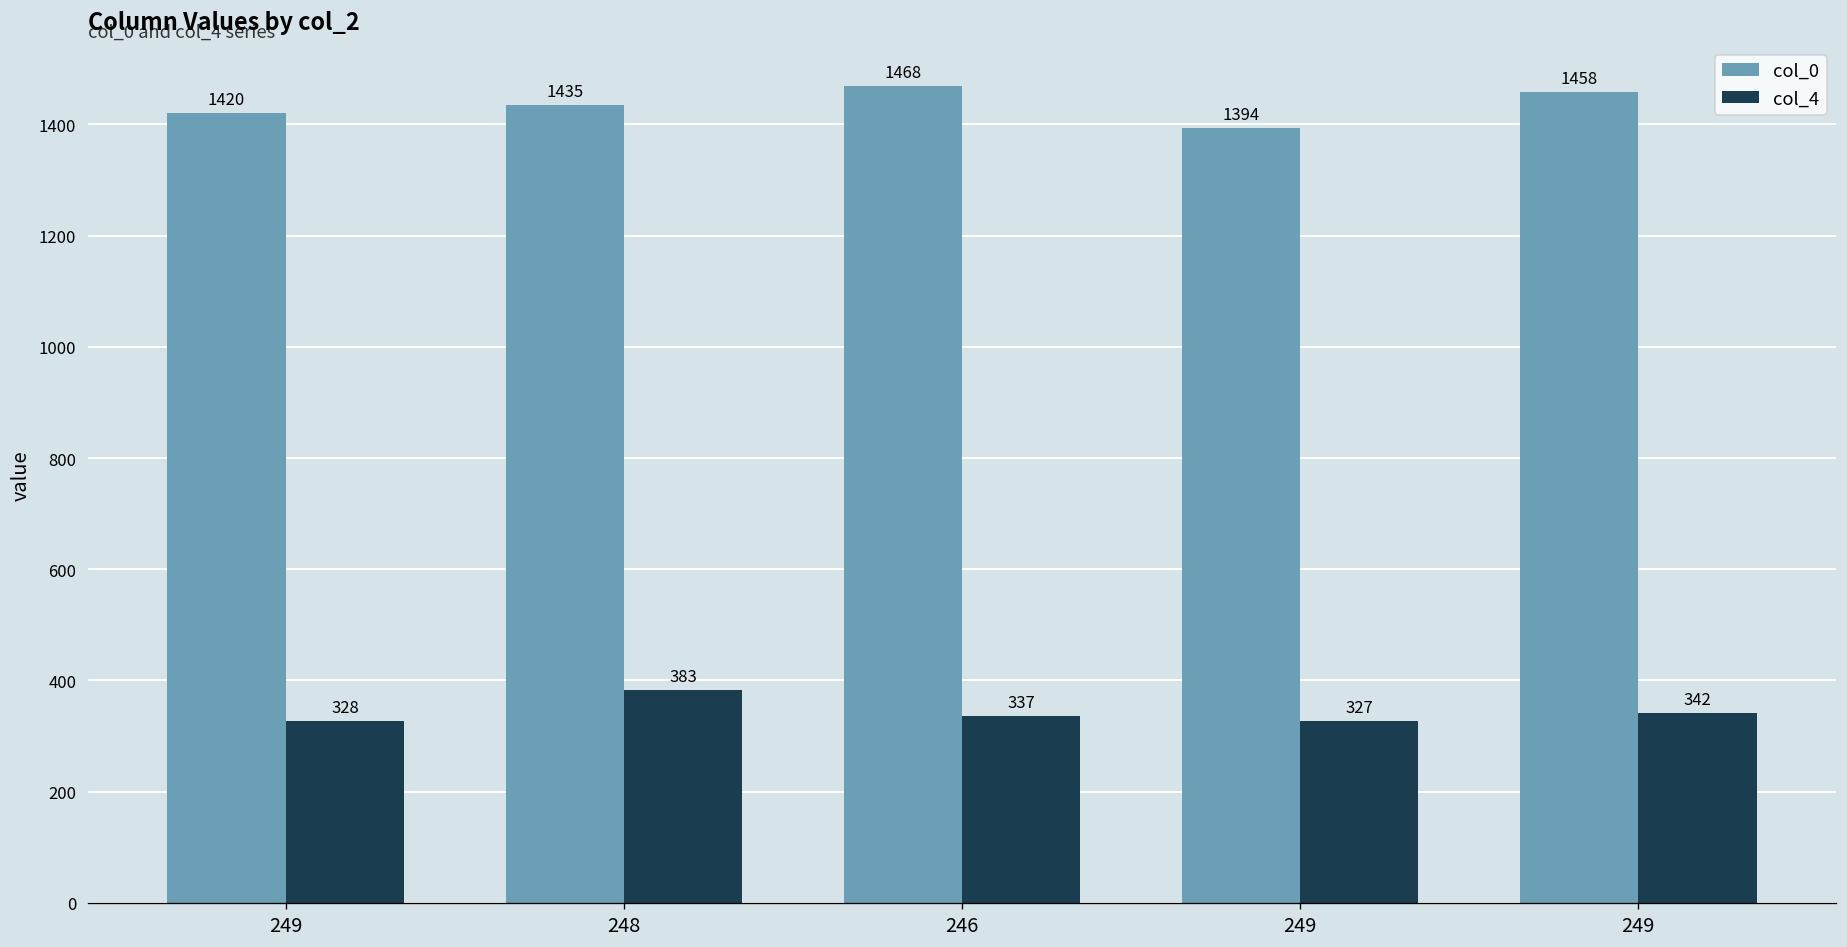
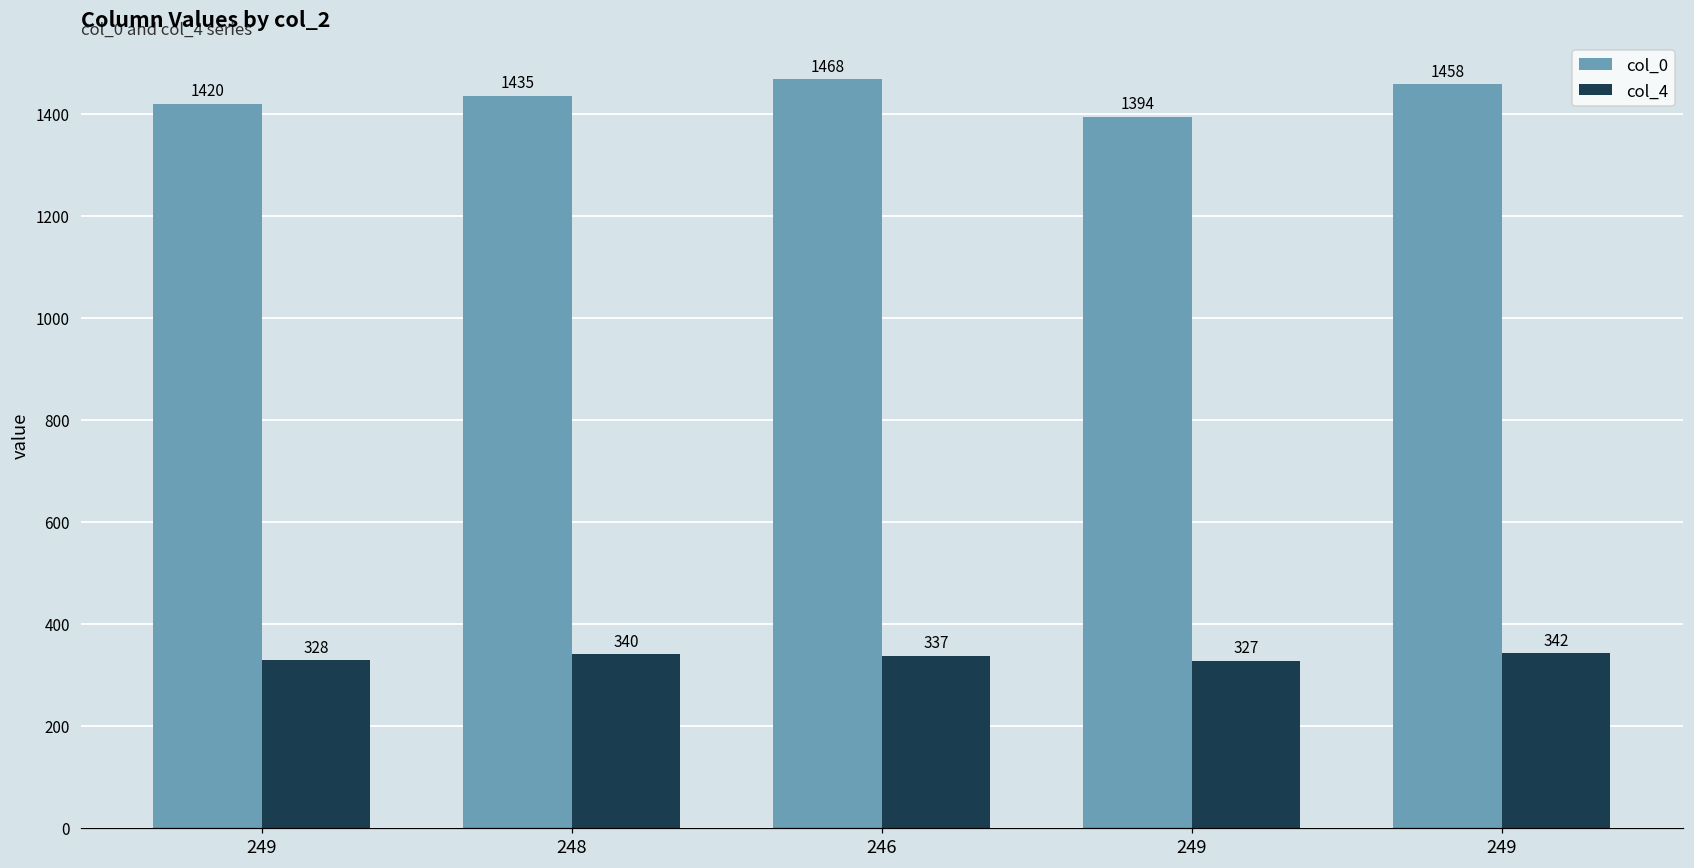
col_4, 248: 383 -> 340
